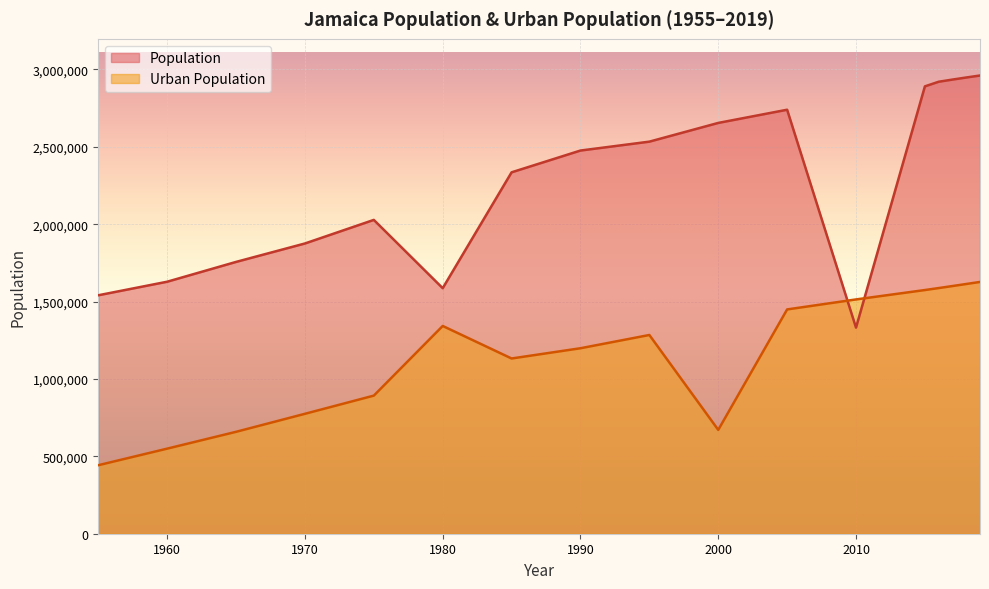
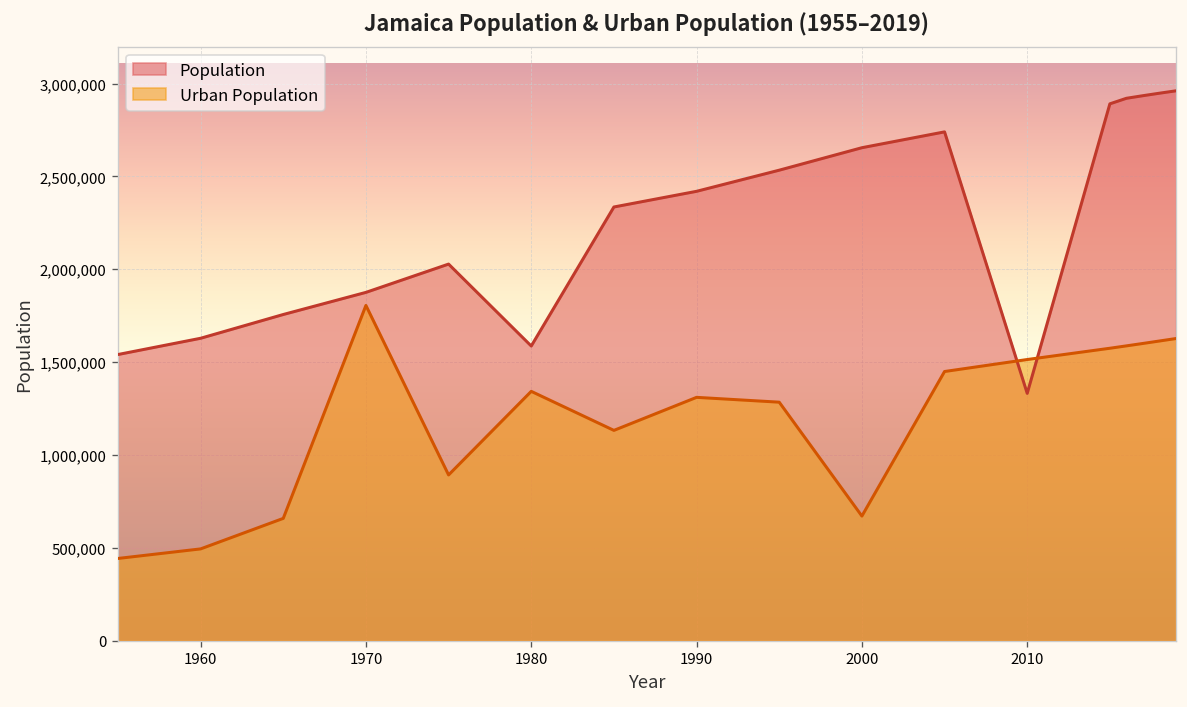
Urban Population, 1960: 550,000 -> 490,000
Urban Population, 1970: 770,000 -> 1,810,000
Population, 1990: 2,480,000 -> 2,420,000
Urban Population, 1990: 1,200,000 -> 1,310,000
